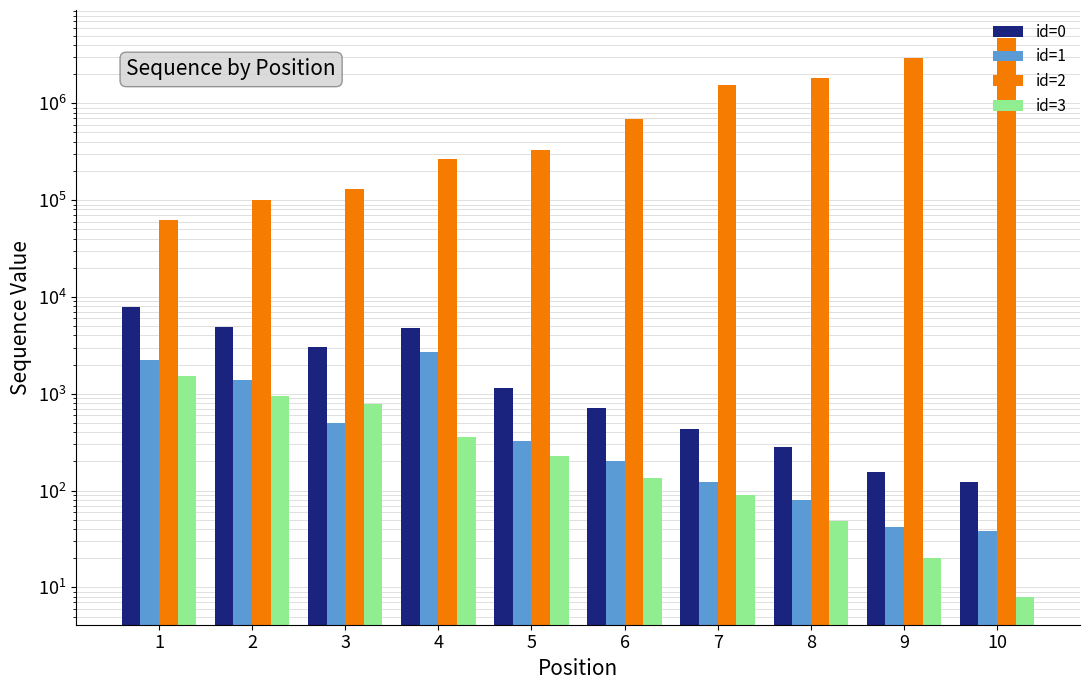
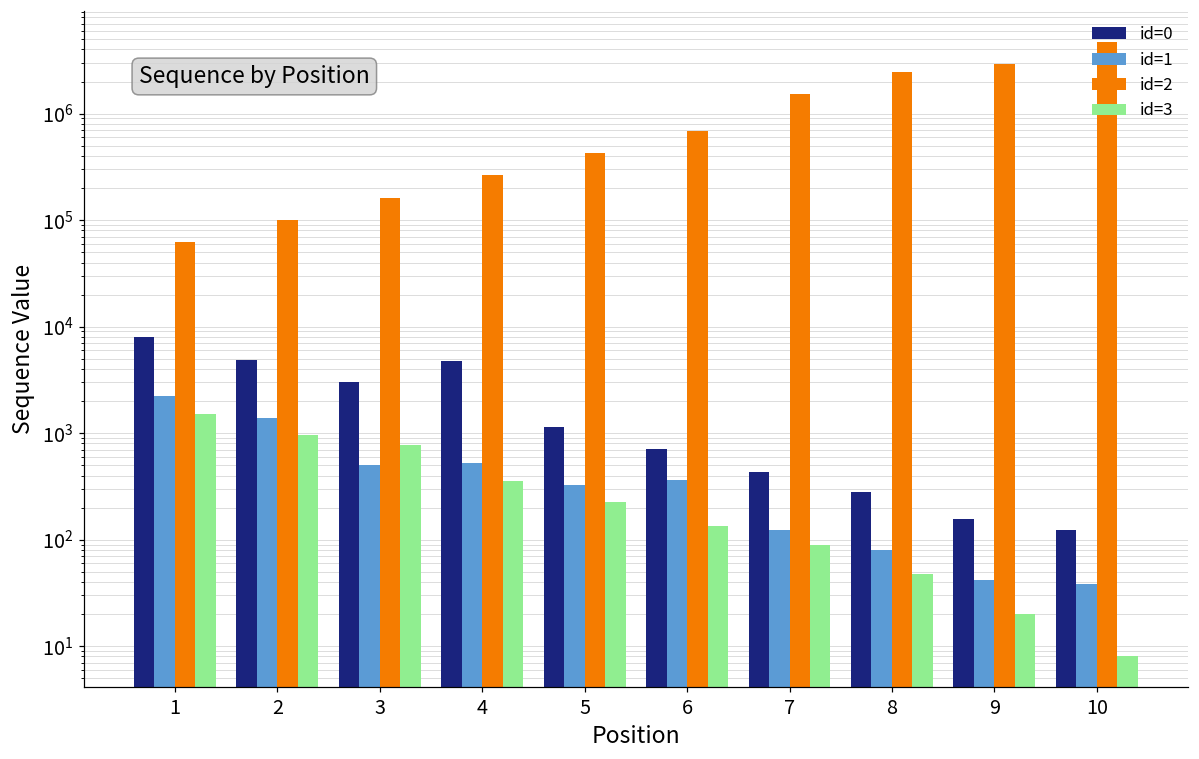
id=2, 3: 130000 -> 160000
id=1, 4: 2700 -> 500
id=2, 5: 330000 -> 400000
id=1, 6: 200 -> 360
id=2, 8: 1800000 -> 2400000
